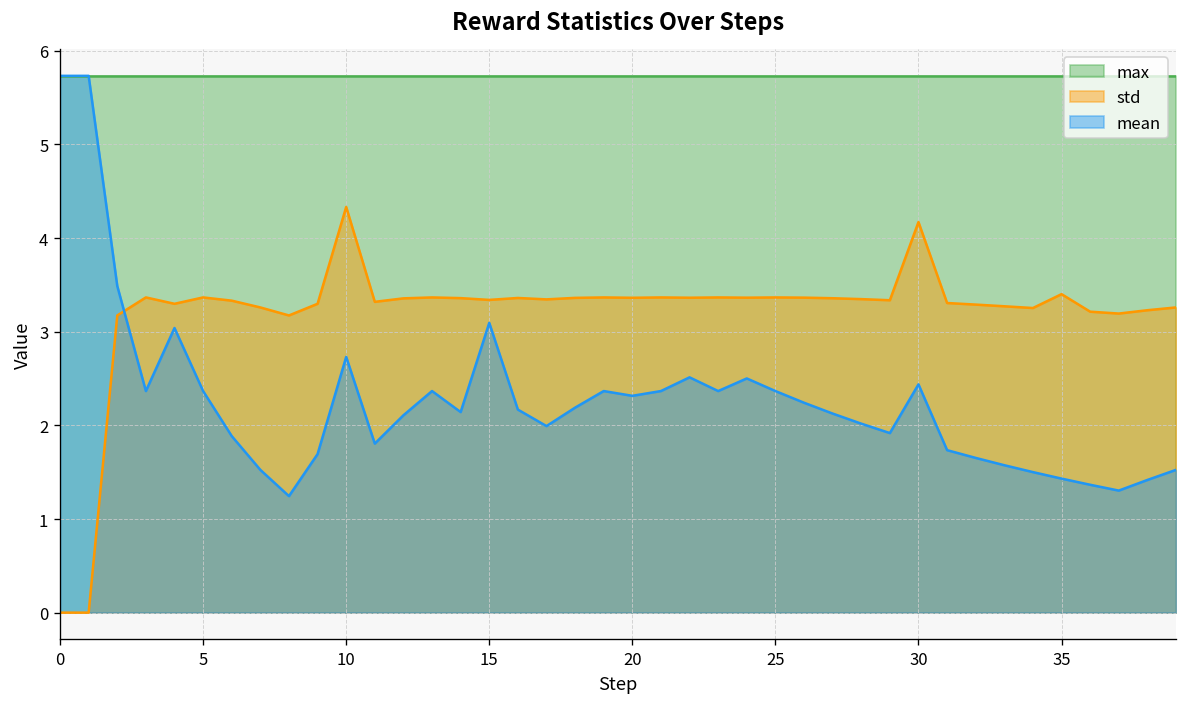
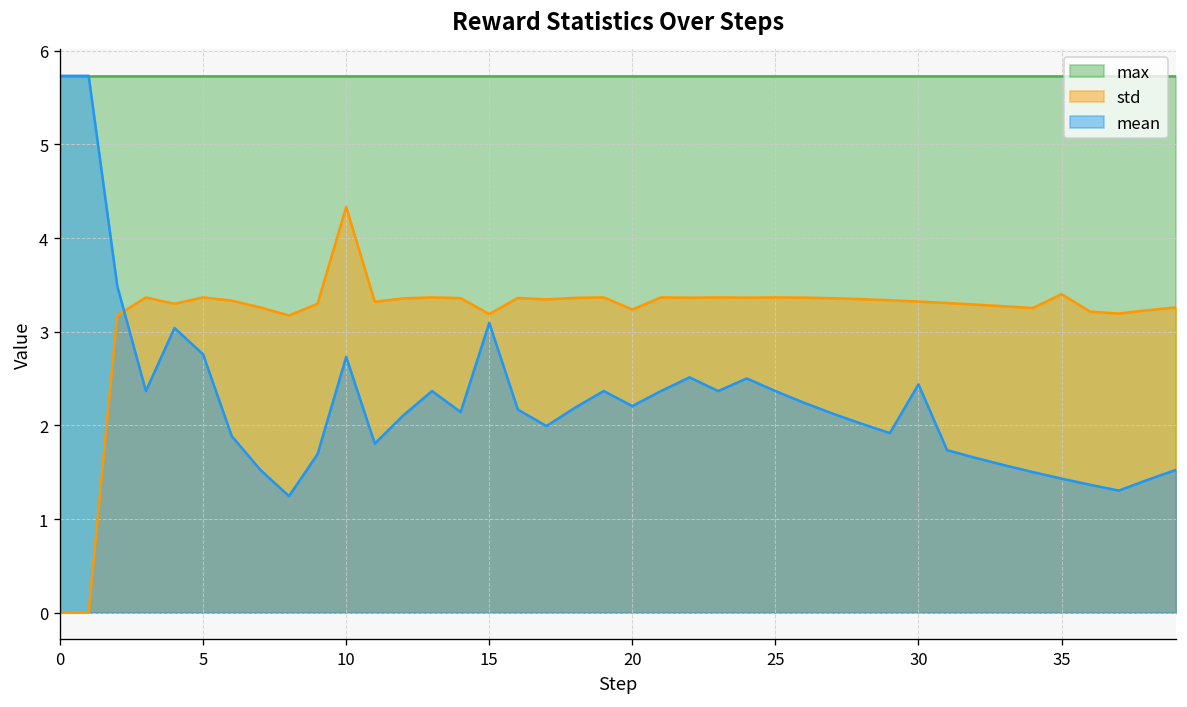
mean, 5: 2.4 -> 2.8
std, 15: 3.3 -> 3.2
std, 20: 3.4 -> 3.2
mean, 20: 2.3 -> 2.2
std, 30: 4.2 -> 3.3
